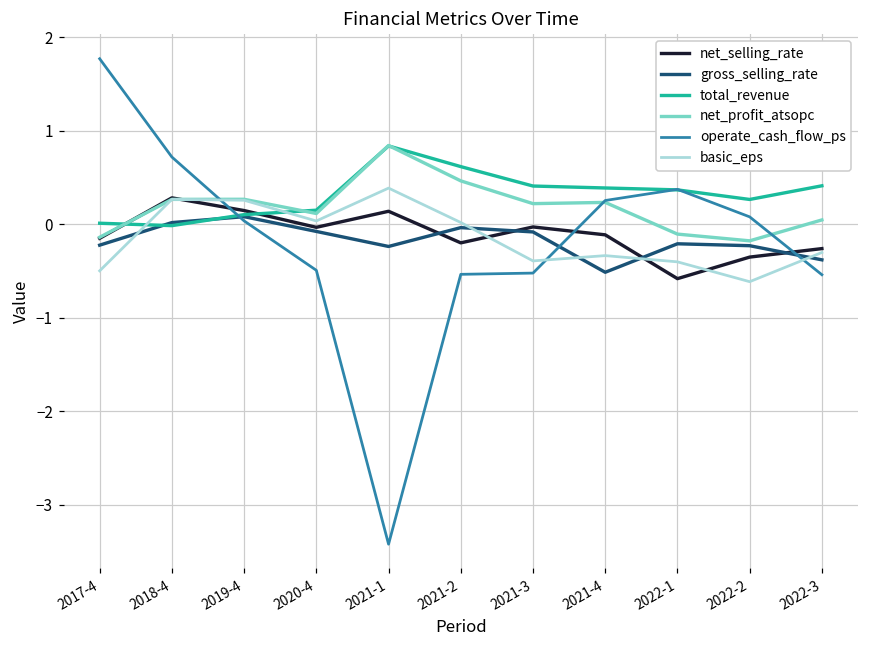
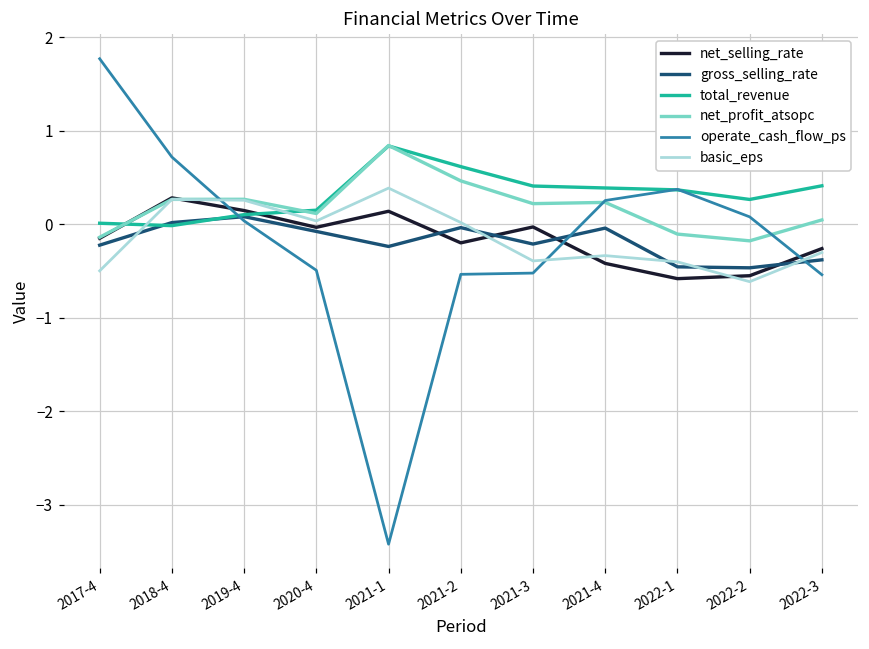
gross_selling_rate, 2021-3: -0.1 -> -0.2
net_selling_rate, 2021-4: -0.1 -> -0.4
gross_selling_rate, 2021-4: -0.5 -> 0.0
gross_selling_rate, 2022-1: -0.2 -> -0.5
net_selling_rate, 2022-2: -0.3 -> -0.5
gross_selling_rate, 2022-2: -0.2 -> -0.5
